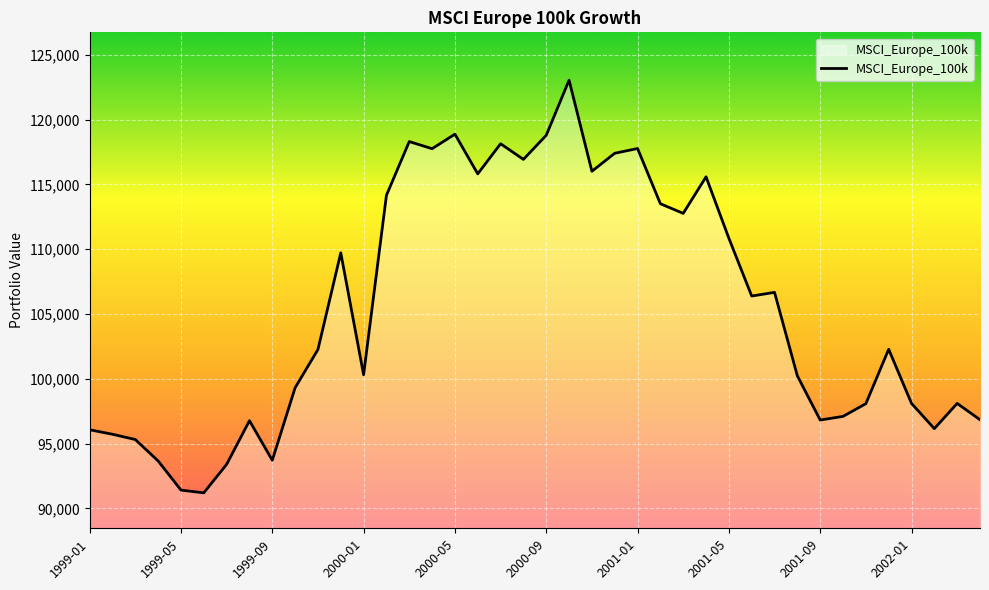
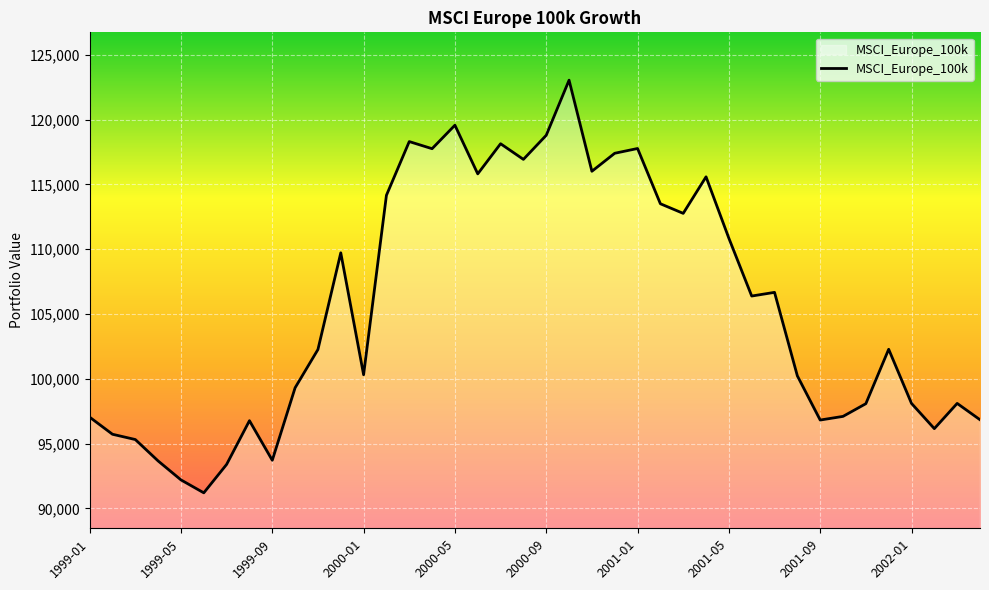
1999-01: 96,100 -> 97,000
1999-05: 91,400 -> 92,200
2000-05: 118,900 -> 119,600
